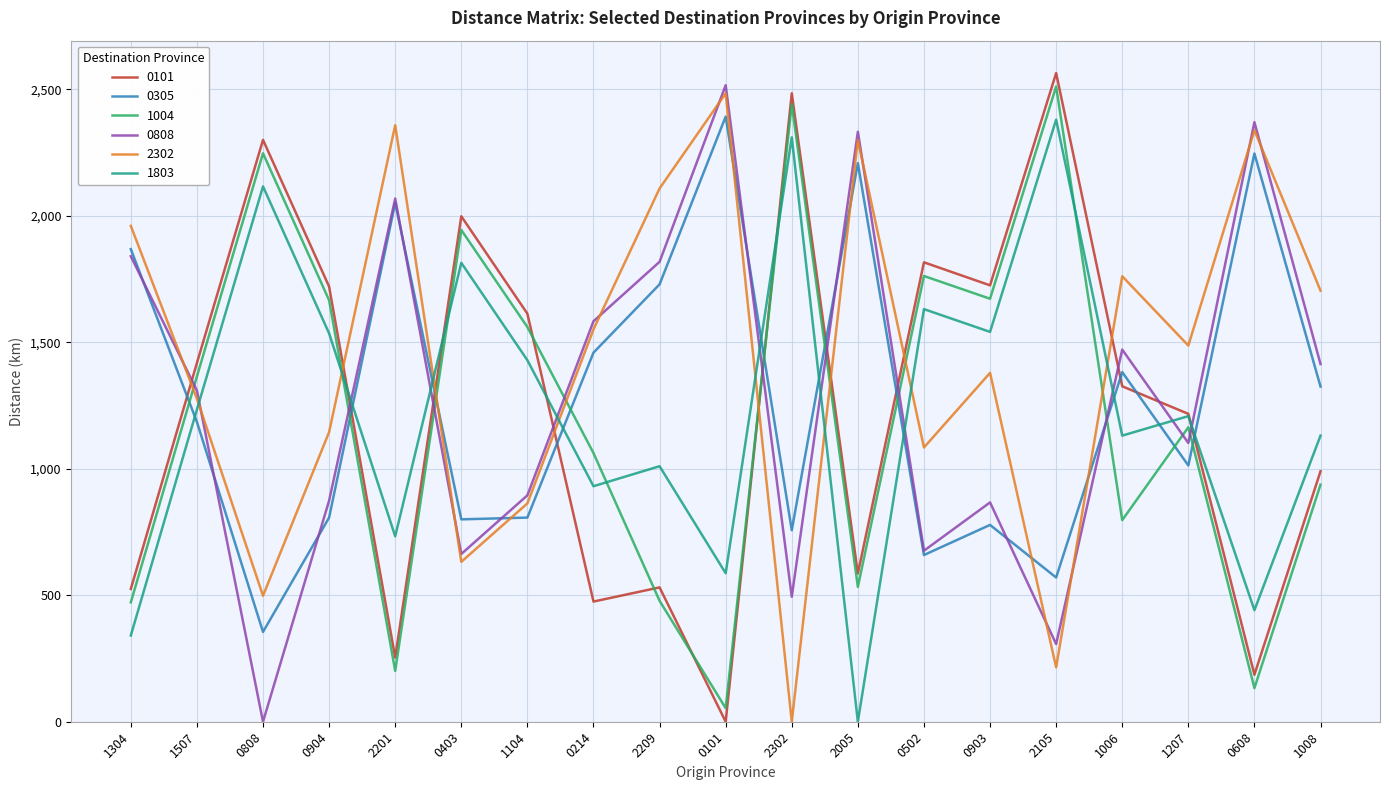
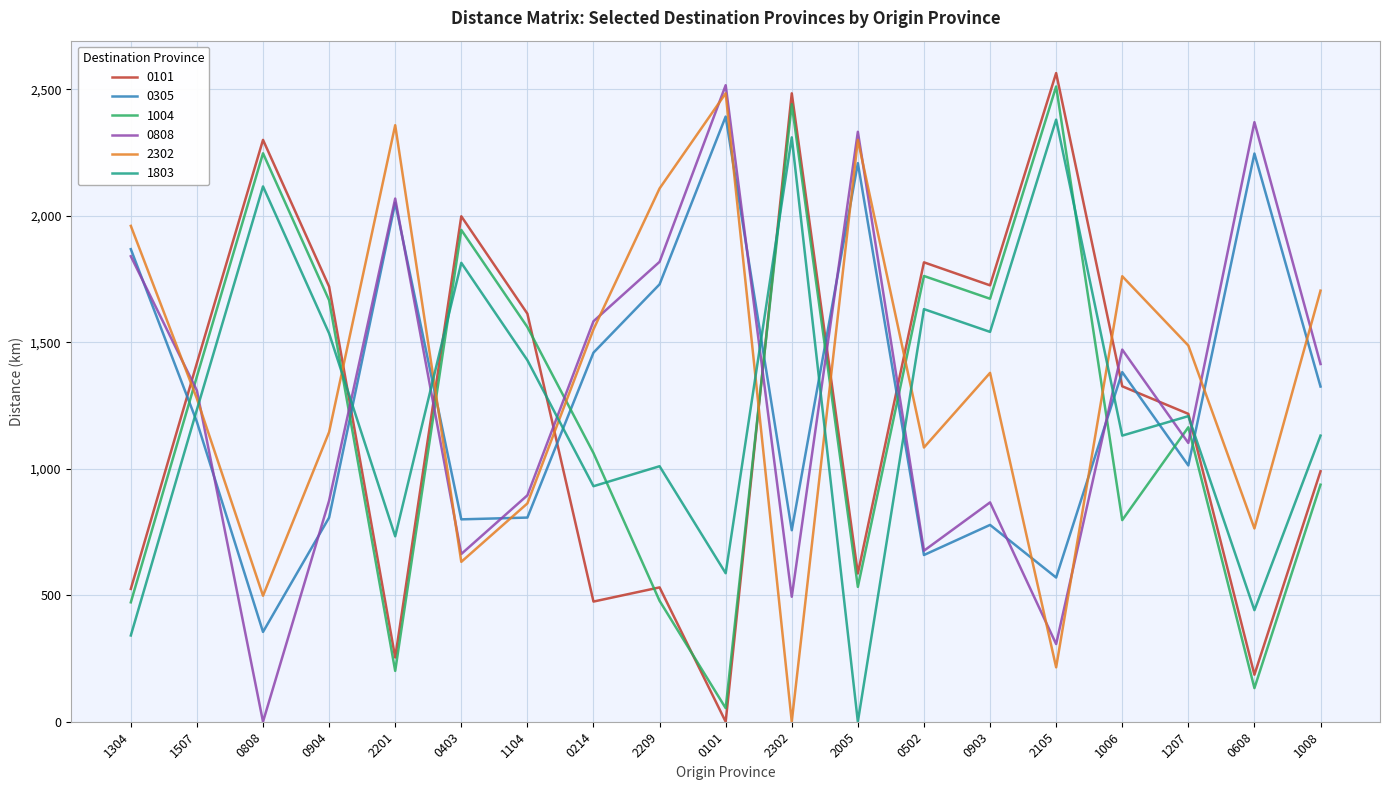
2302, 0608: 2,340 -> 760
